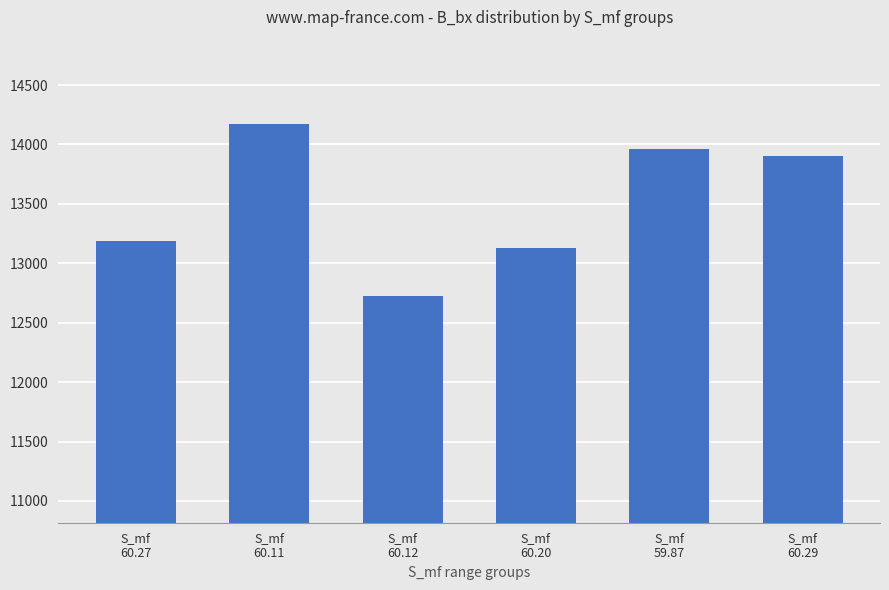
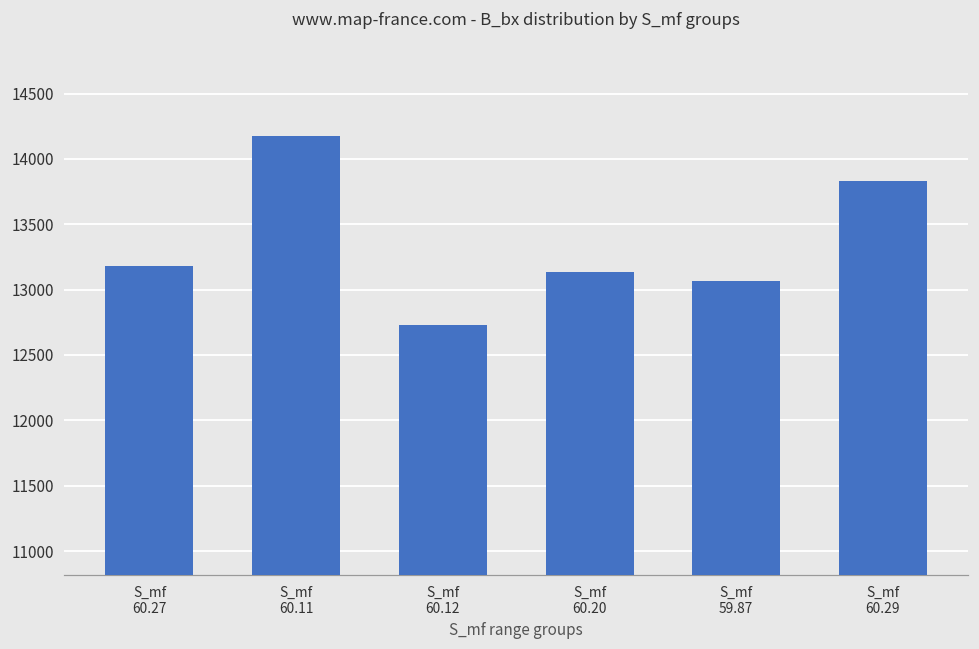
S_mf 59.87: 13960 -> 13060
S_mf 60.29: 13900 -> 13830
